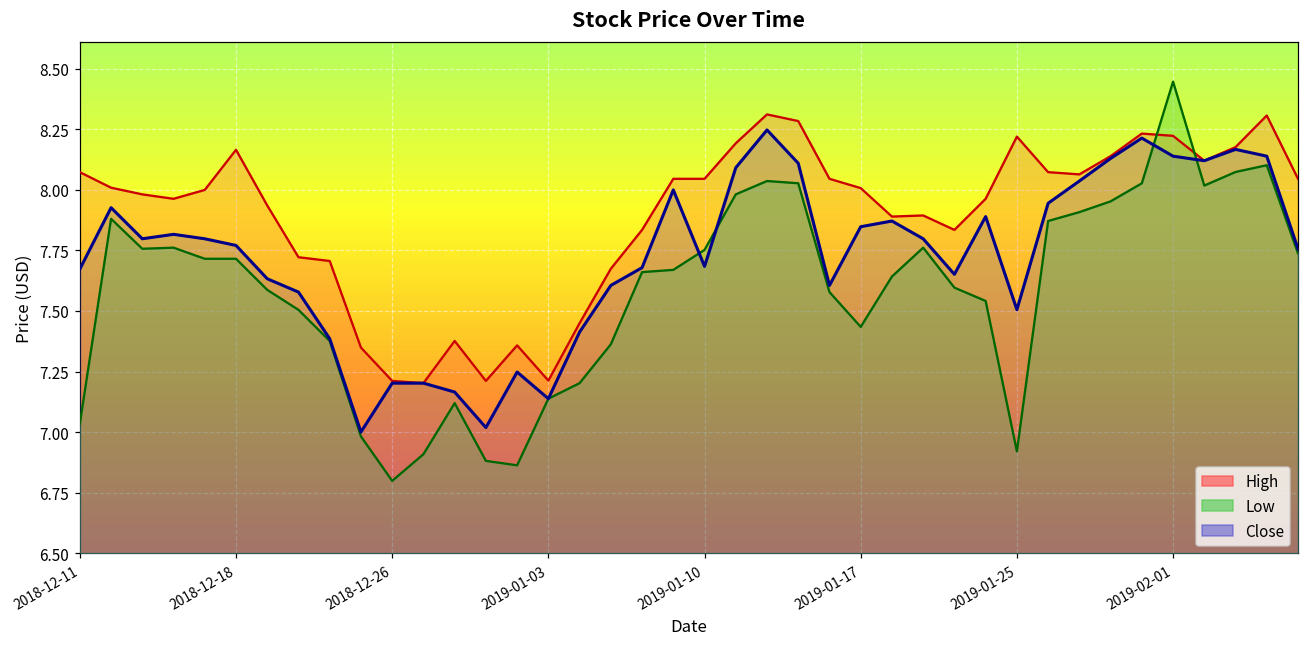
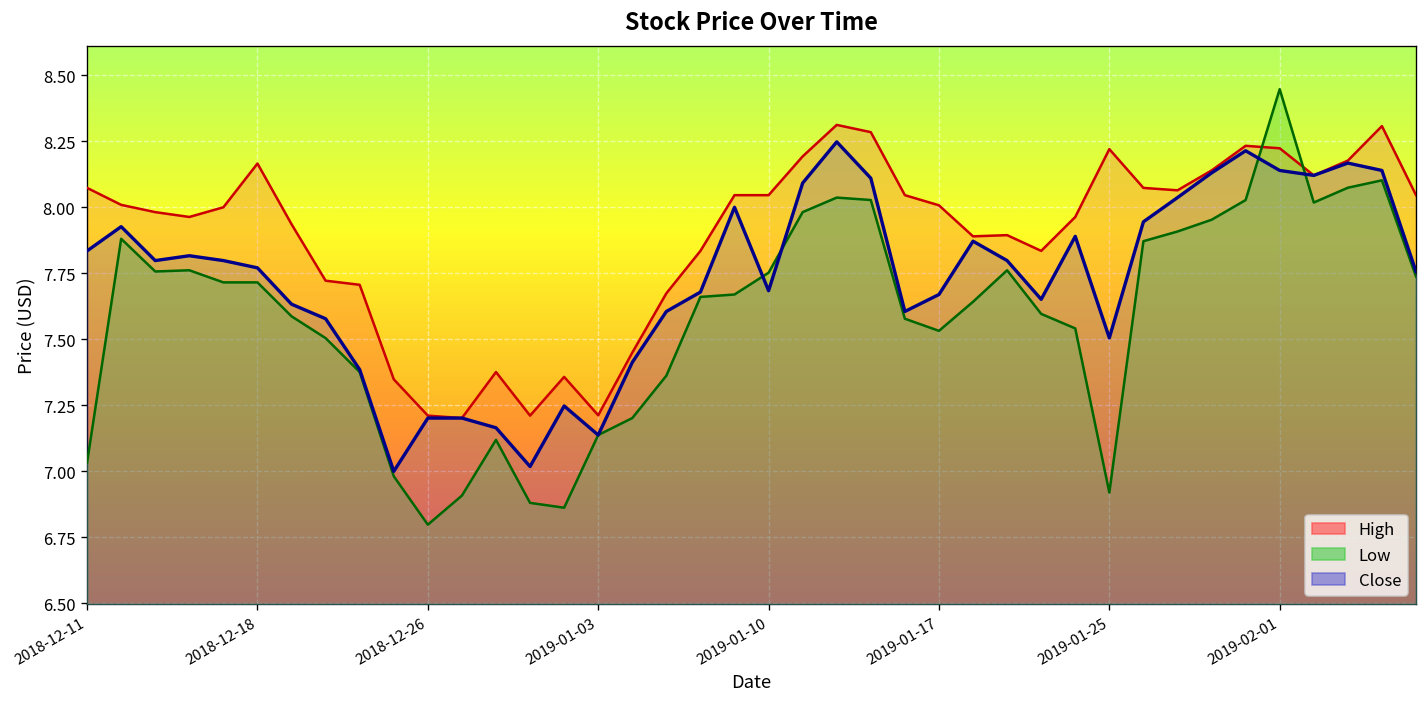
Close, 2018-12-11: 7.67 -> 7.83
Low, 2019-01-17: 7.43 -> 7.53
Close, 2019-01-17: 7.85 -> 7.67
